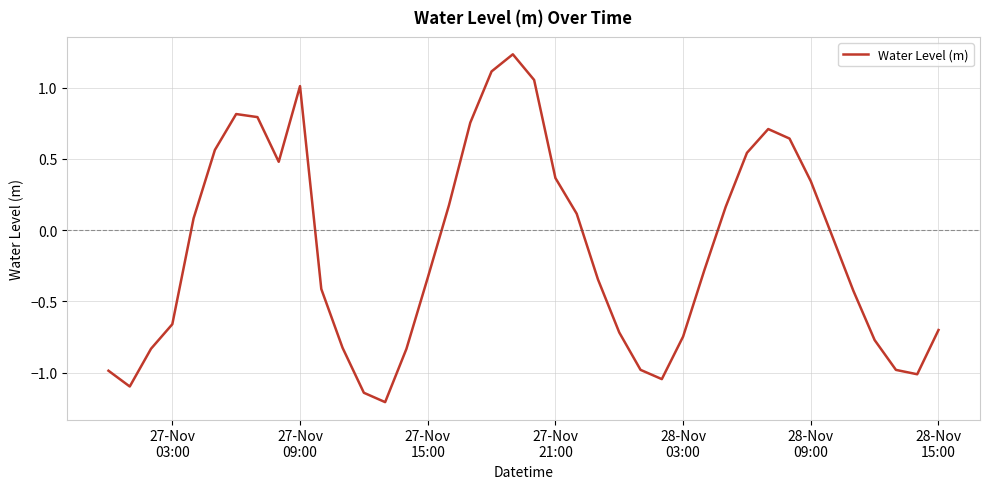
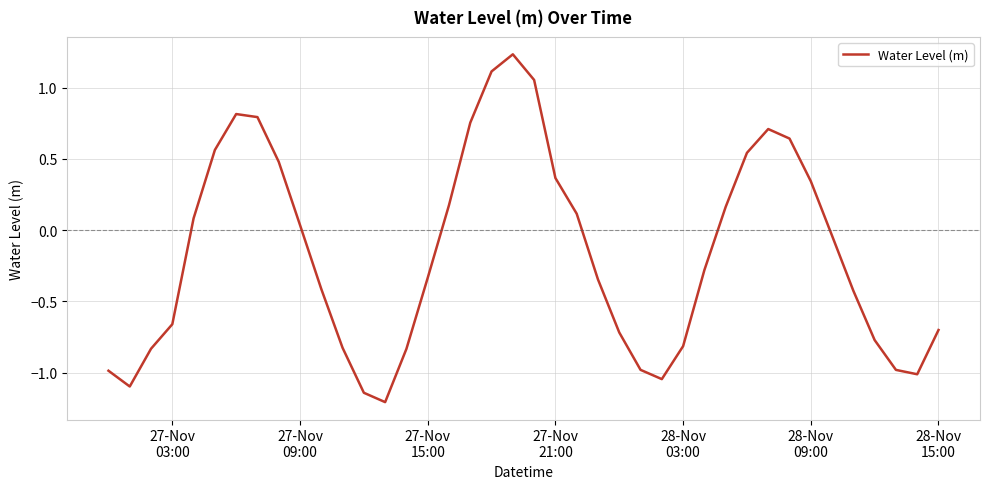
27-Nov 09:00: 1.01 -> 0.04
28-Nov 03:00: -0.75 -> -0.82
